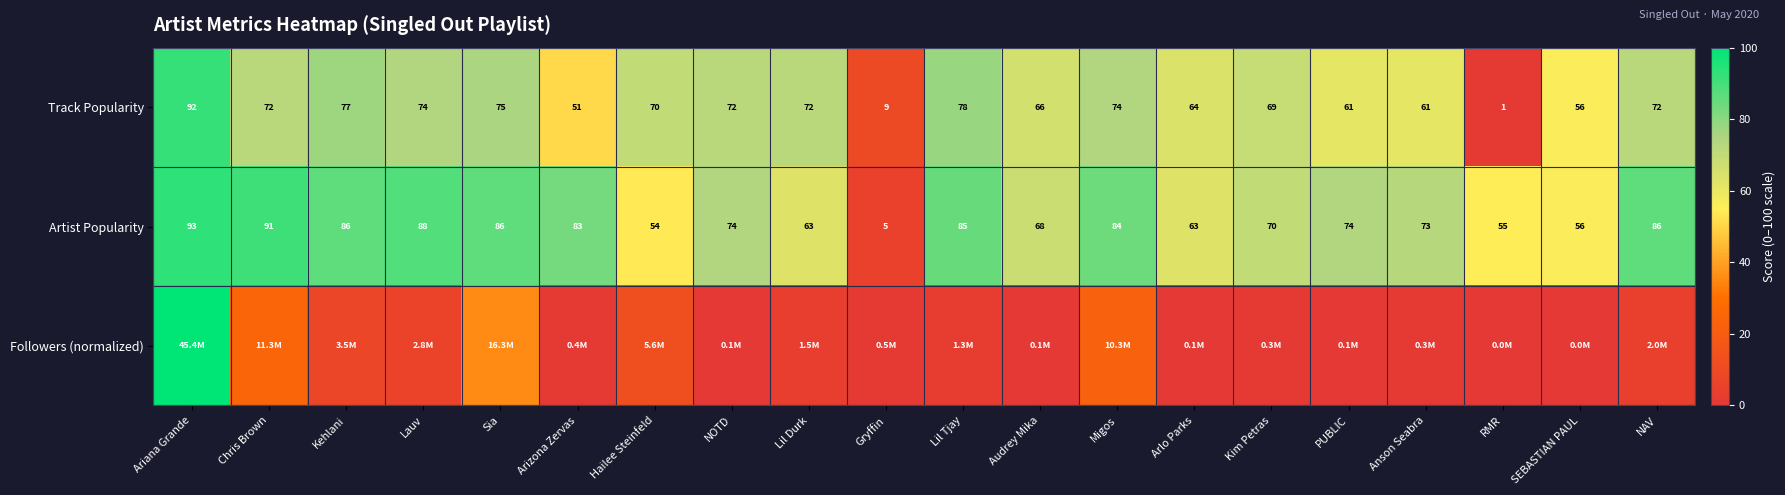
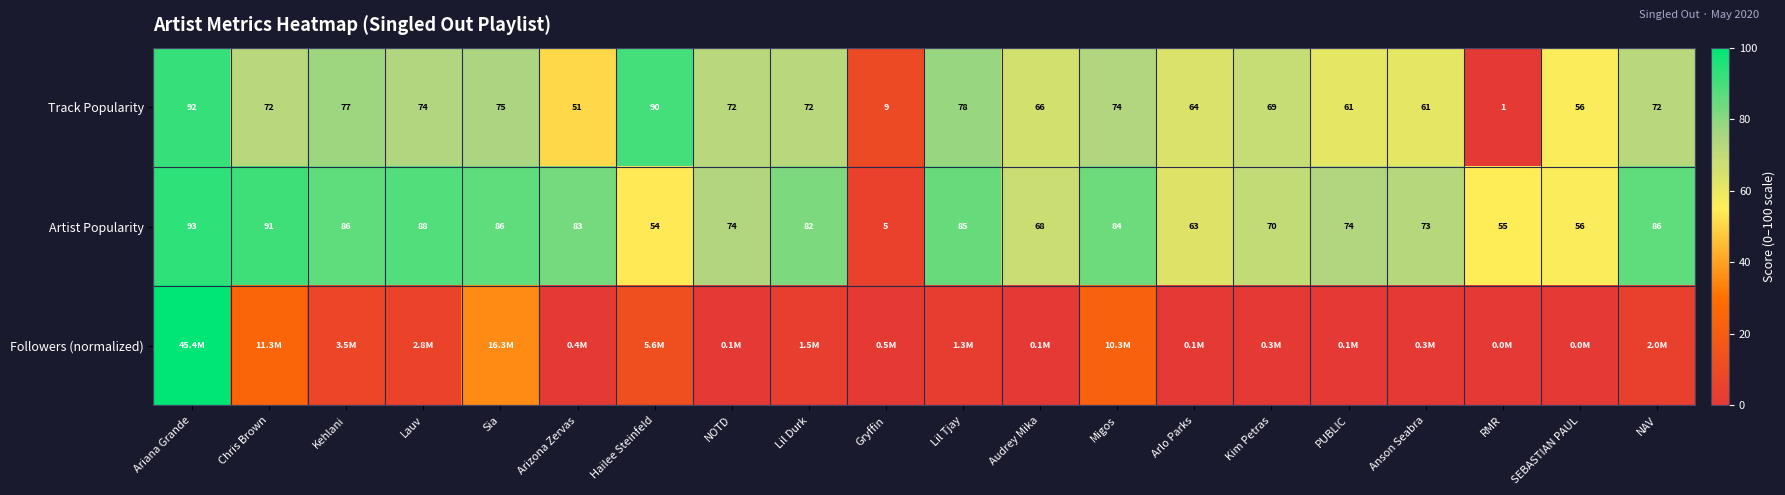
Track Popularity, Hailee Steinfeld: 70 -> 90
Artist Popularity, Lil Durk: 63 -> 82
